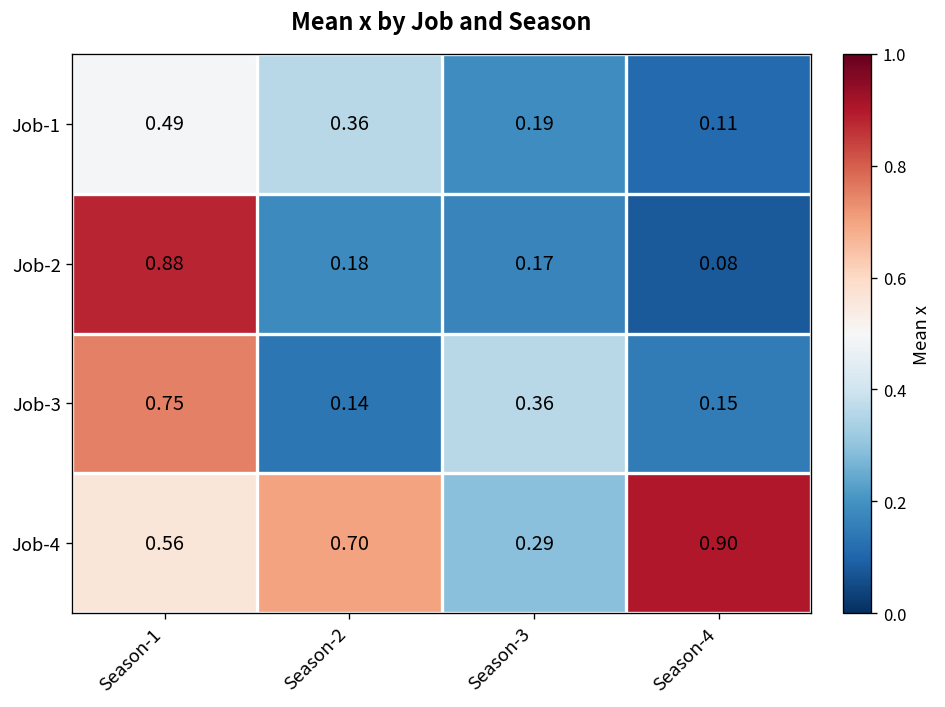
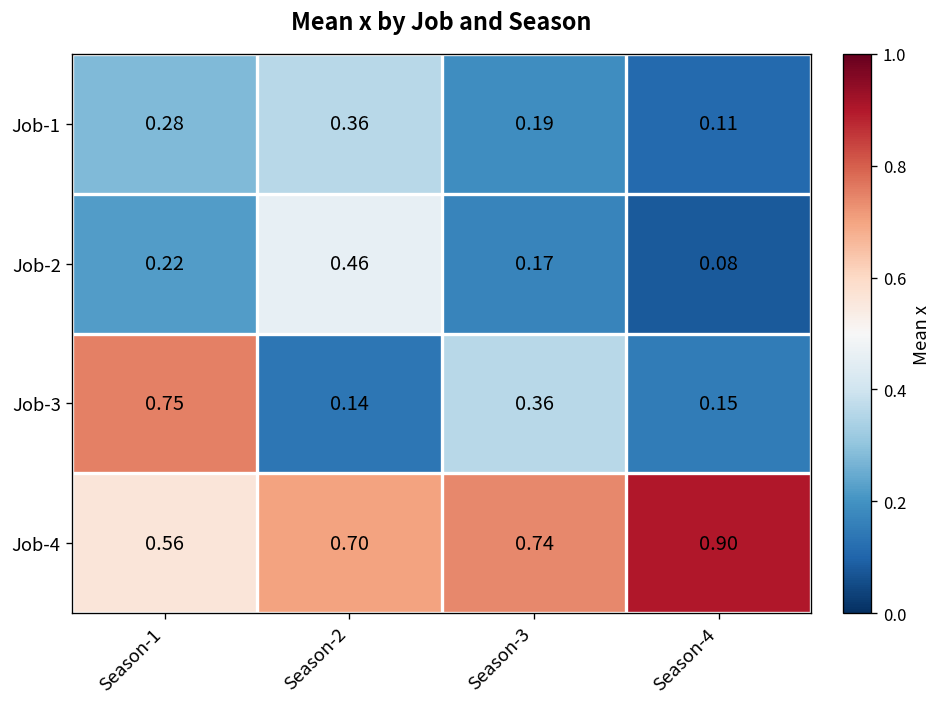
Job-1, Season-1: 0.49 -> 0.28
Job-2, Season-1: 0.88 -> 0.22
Job-2, Season-2: 0.18 -> 0.46
Job-4, Season-3: 0.29 -> 0.74
